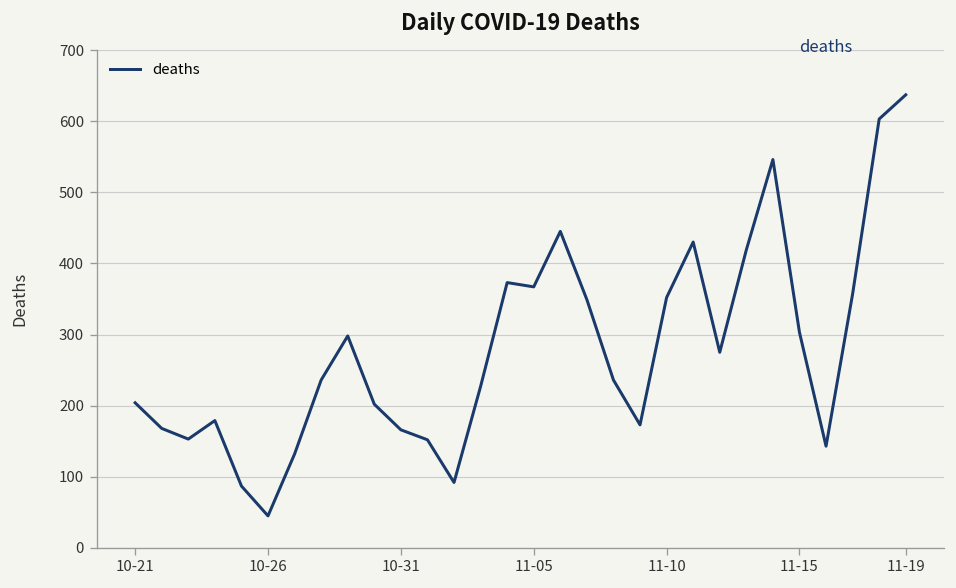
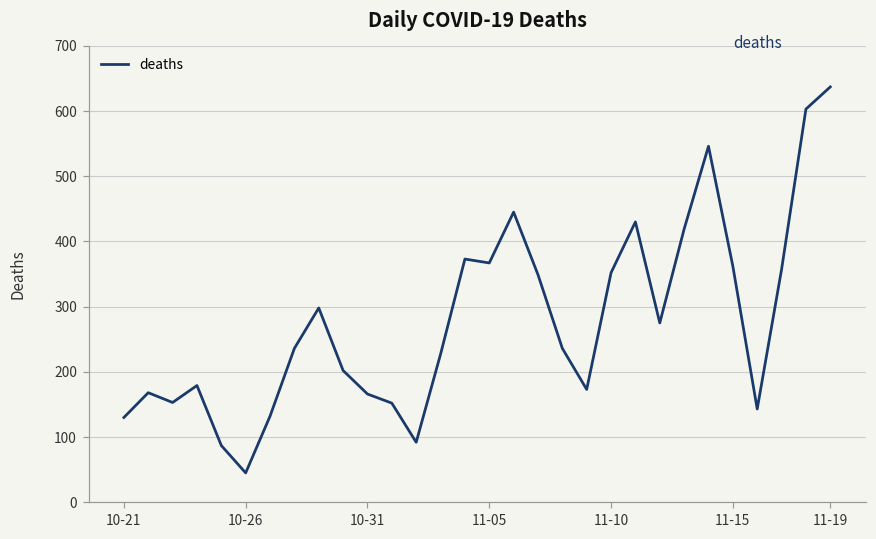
10-21: 200 -> 130
11-15: 300 -> 360
